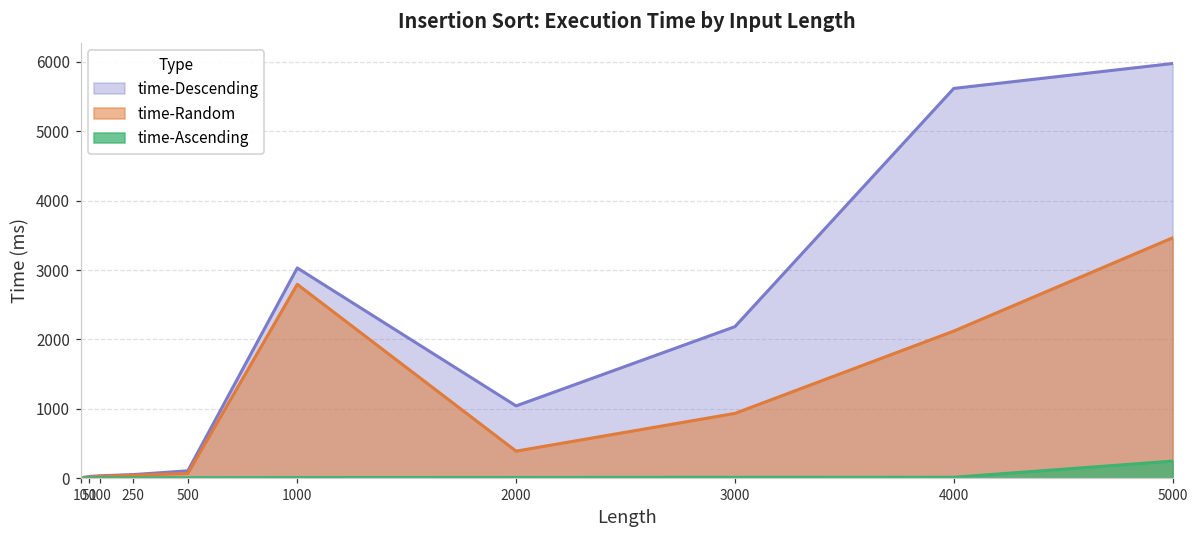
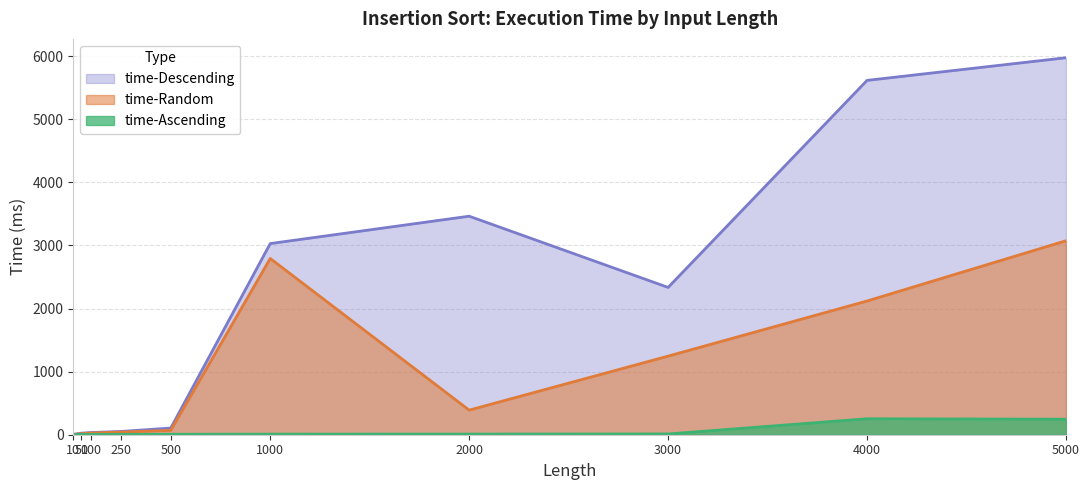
time-Descending, 2000: 1000 -> 3500
time-Descending, 3000: 2200 -> 2300
time-Random, 3000: 900 -> 1200
time-Ascending, 4000: 0 -> 300
time-Random, 5000: 3500 -> 3100
